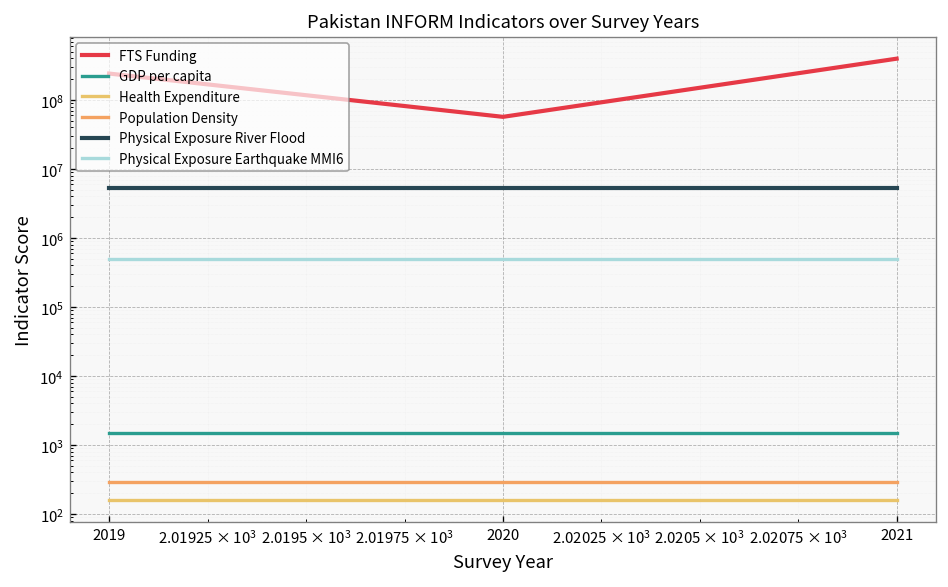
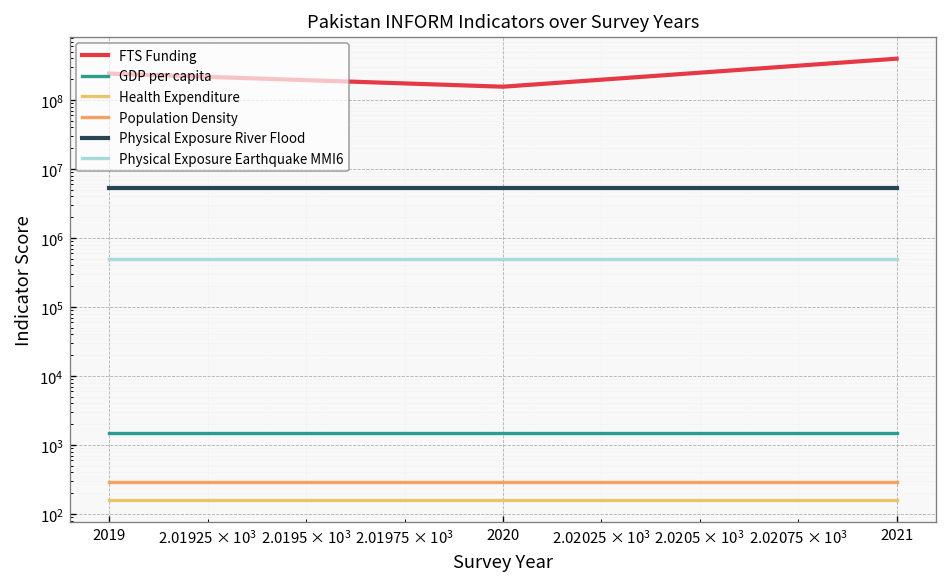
FTS Funding, 2020: 60000000 -> 160000000
